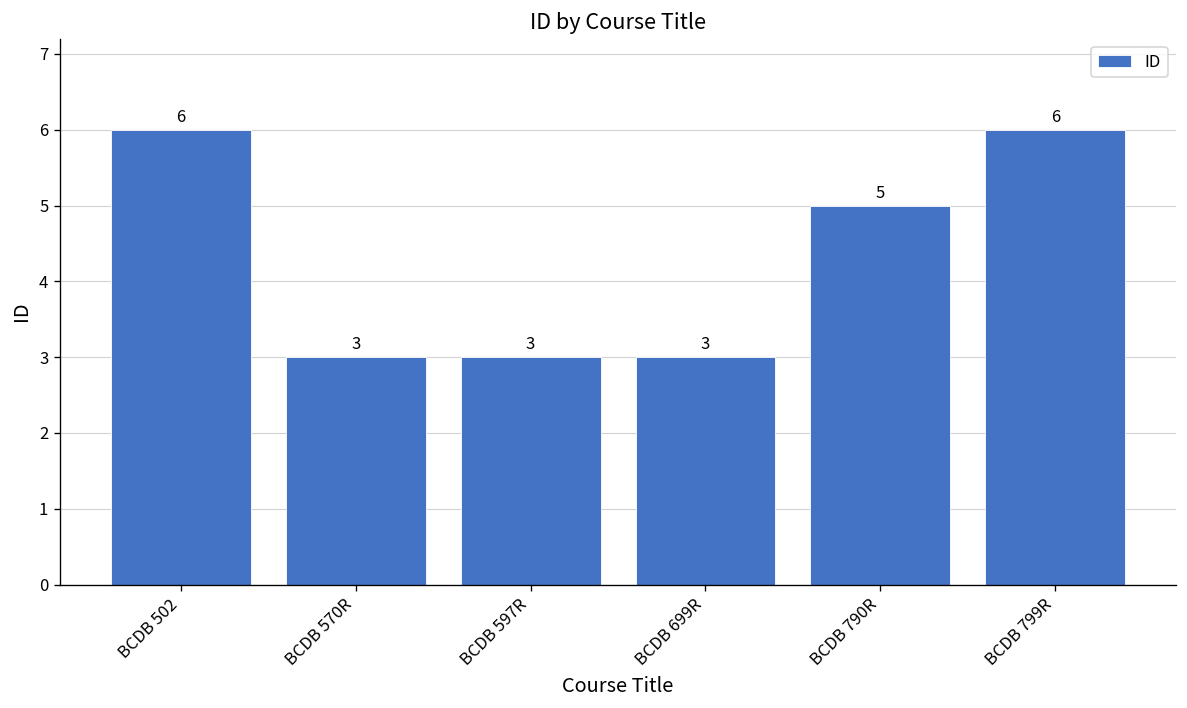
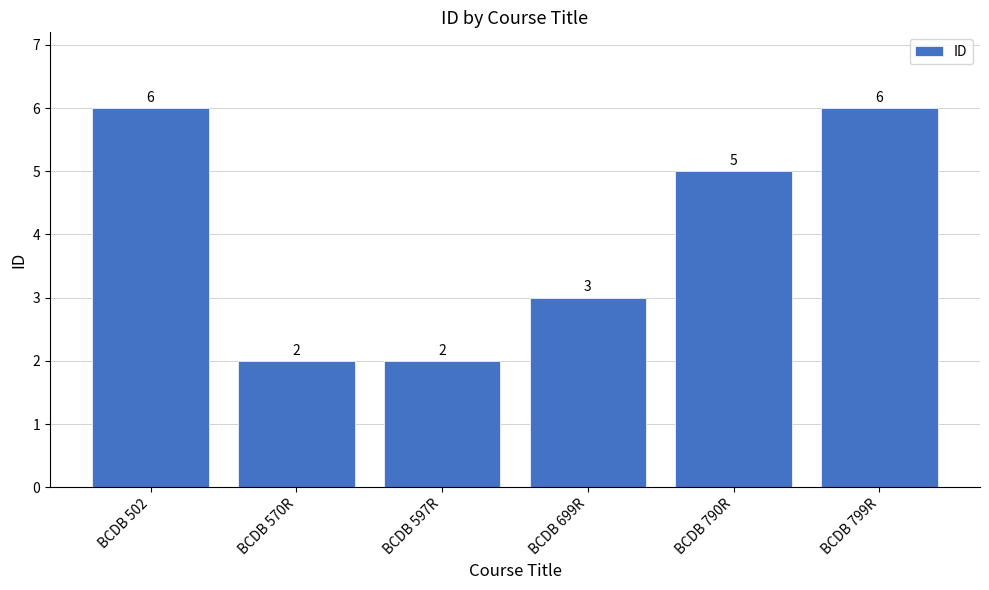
BCDB 570R: 3 -> 2
BCDB 597R: 3 -> 2
